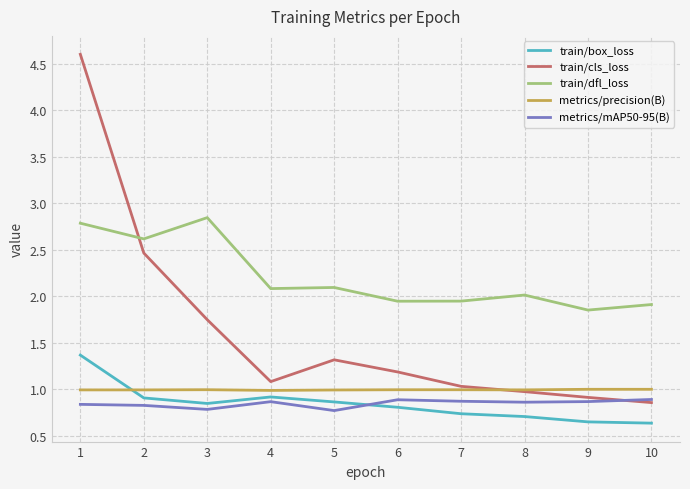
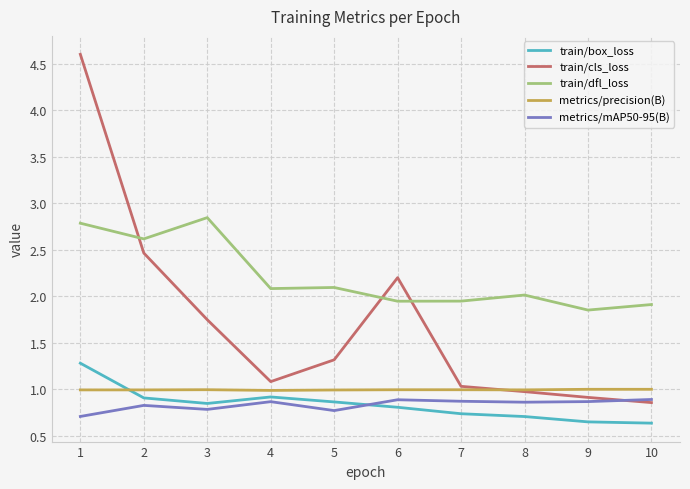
train/box_loss, 1: 1.4 -> 1.3
metrics/mAP50-95(B), 1: 0.8 -> 0.7
train/cls_loss, 6: 1.2 -> 2.2
